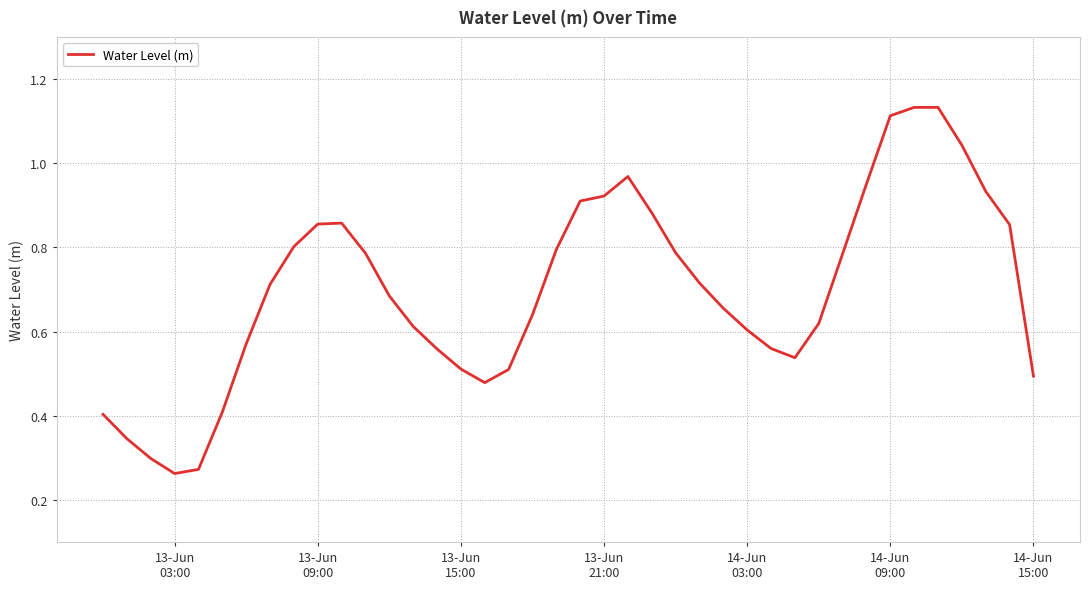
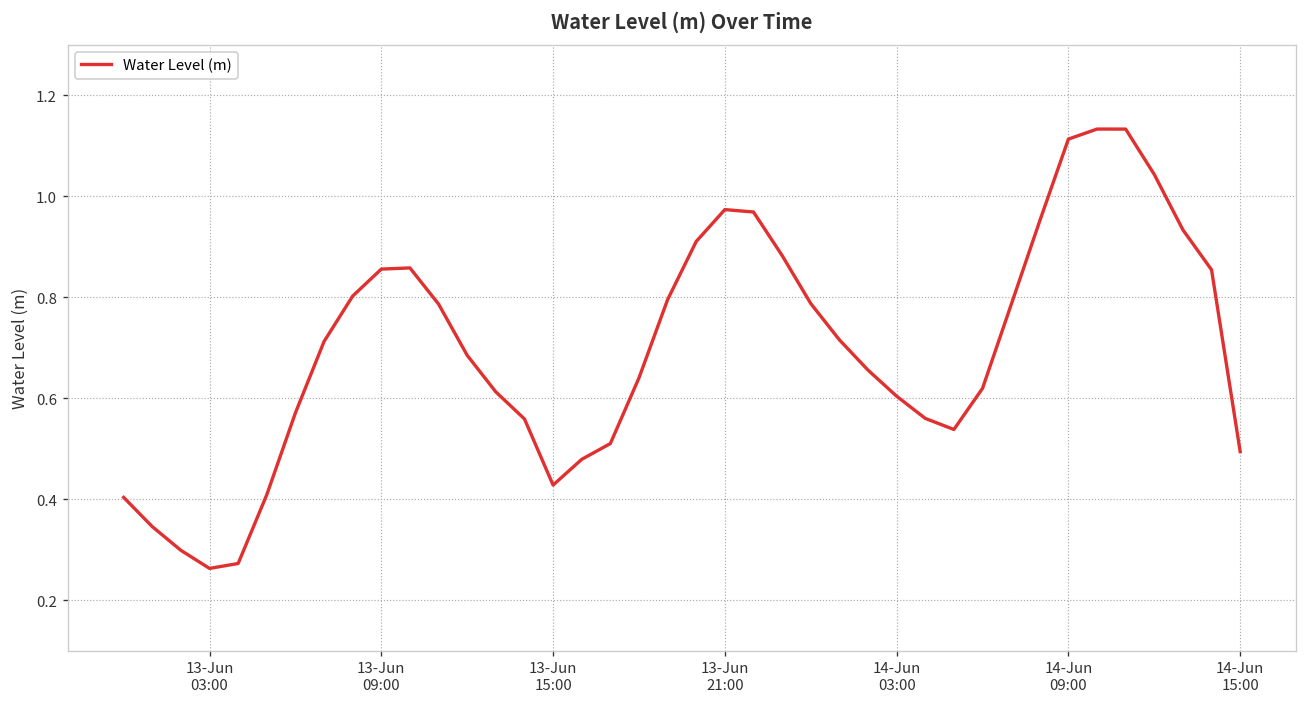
13-Jun 15:00: 0.51 -> 0.43
13-Jun 21:00: 0.92 -> 0.97
